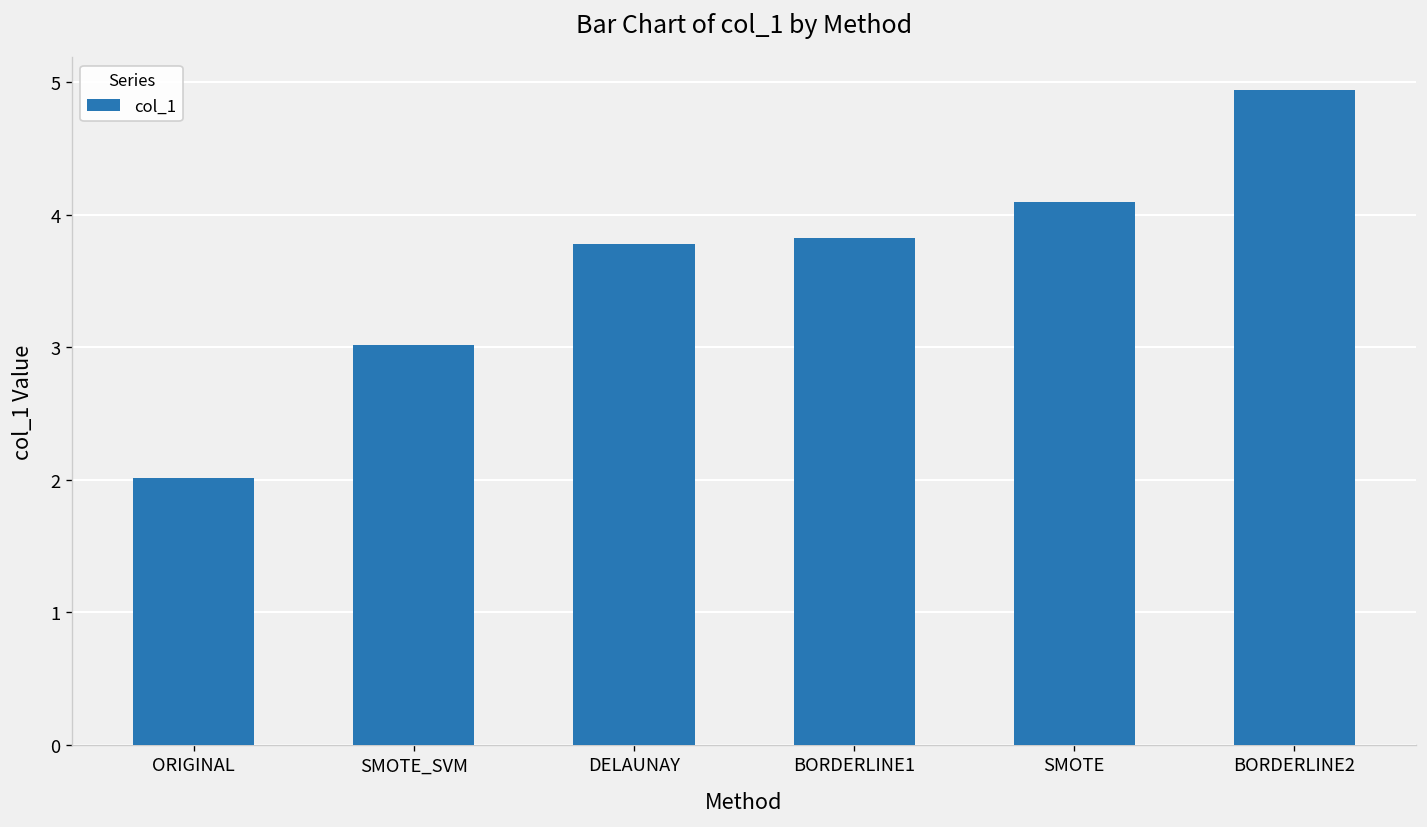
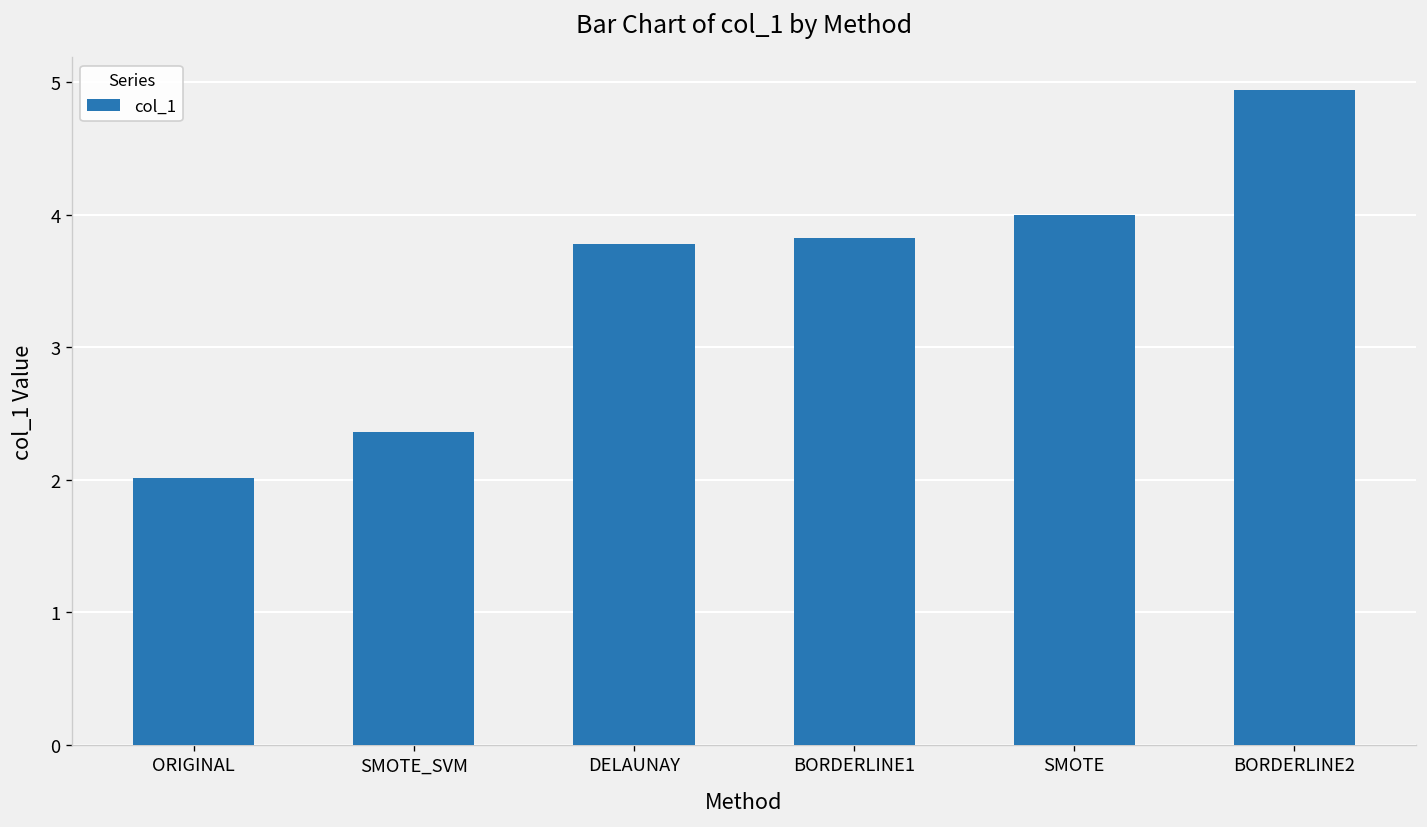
SMOTE_SVM: 3.02 -> 2.36
SMOTE: 4.1 -> 4.0
